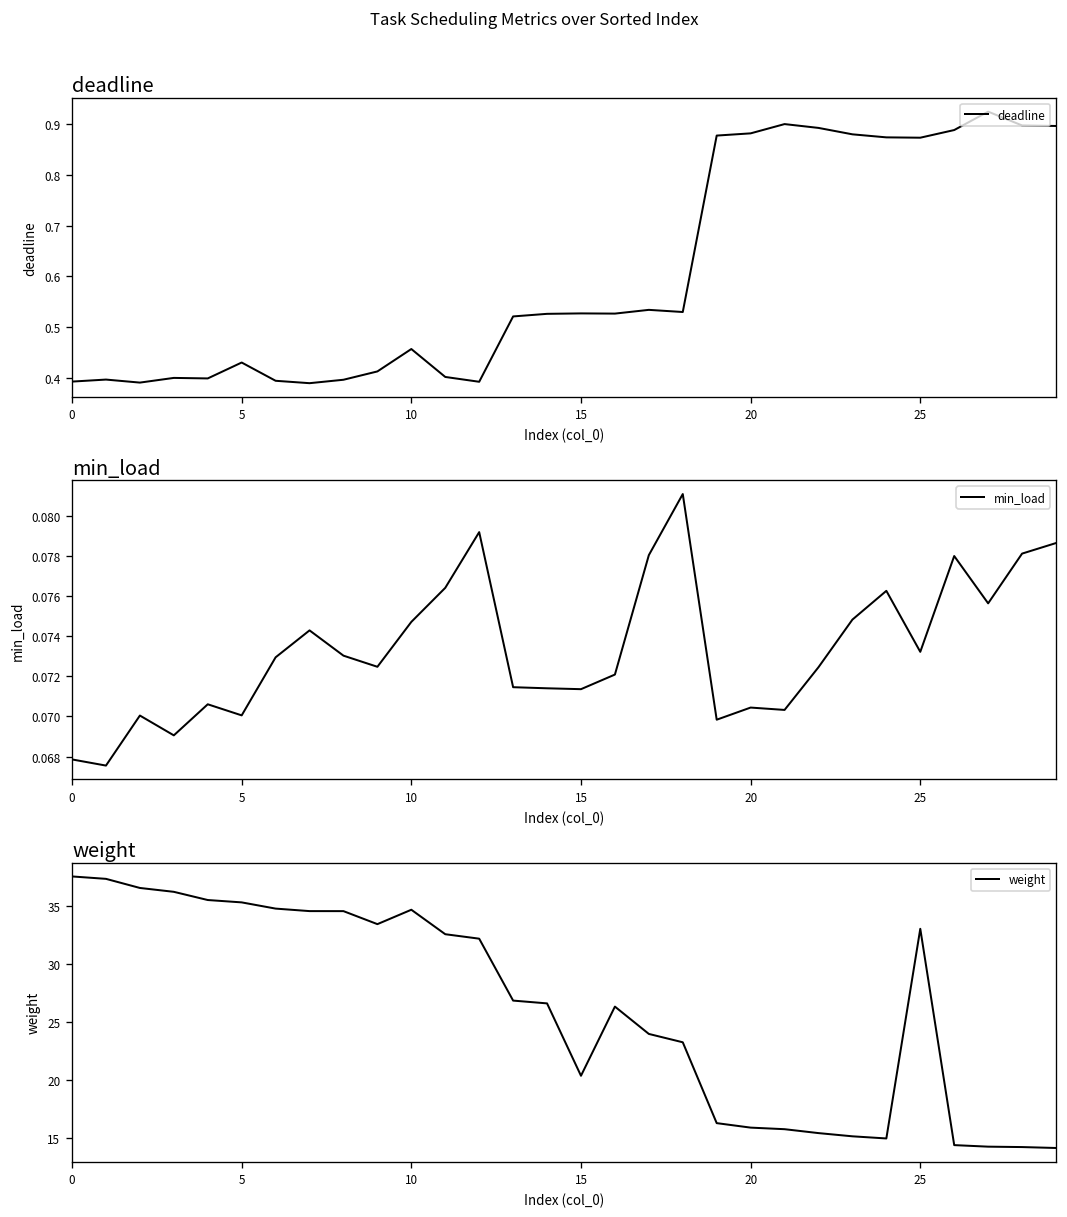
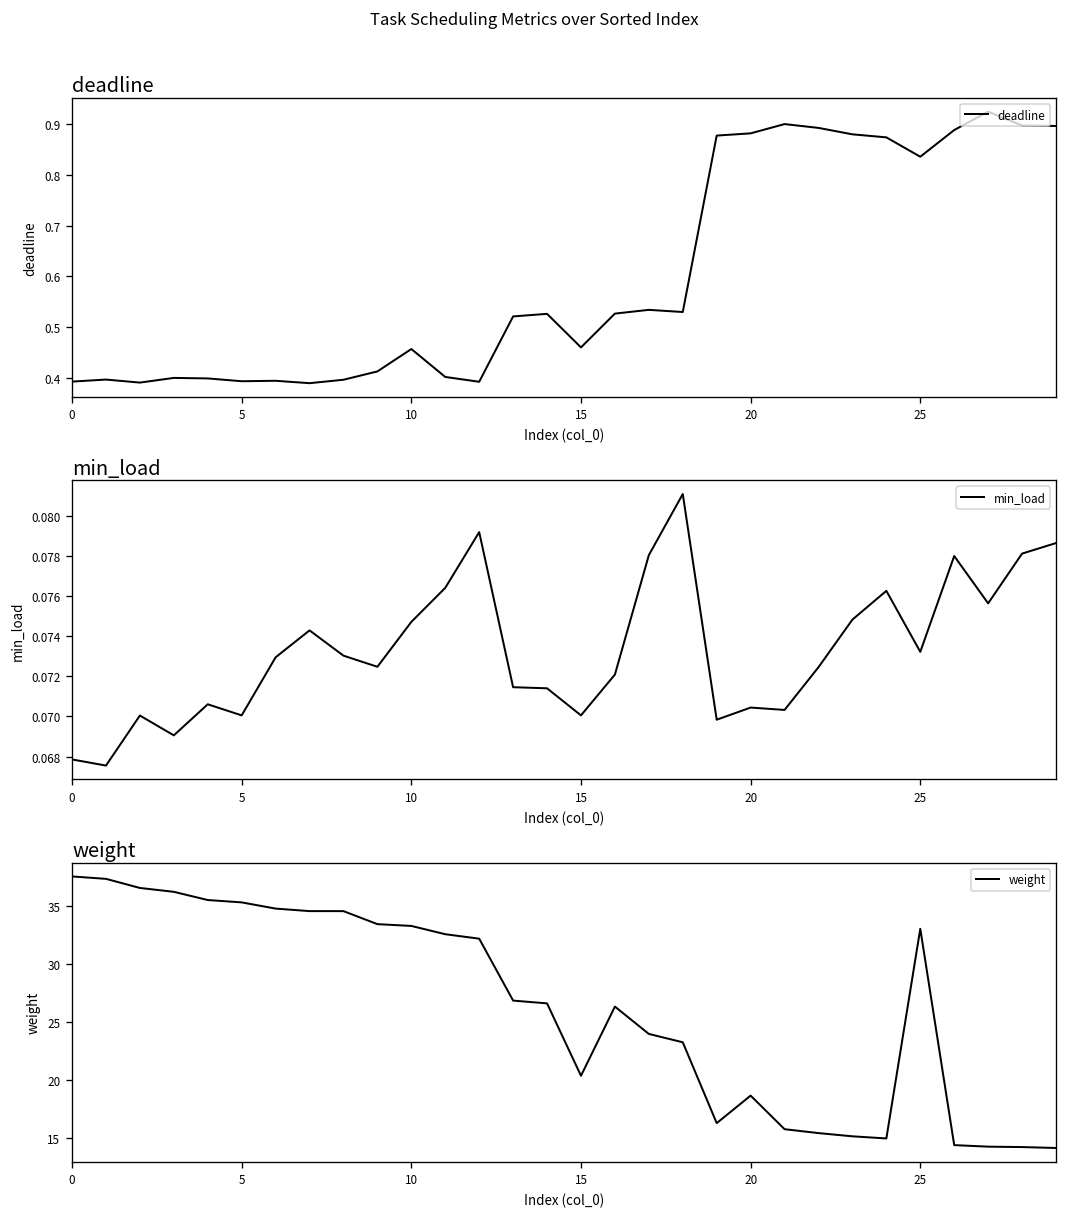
deadline, 5: 0.43 -> 0.39
deadline, 15: 0.53 -> 0.46
deadline, 25: 0.87 -> 0.84
min_load, 15: 0.0714 -> 0.0701
weight, 10: 35 -> 33
weight, 20: 16 -> 19
